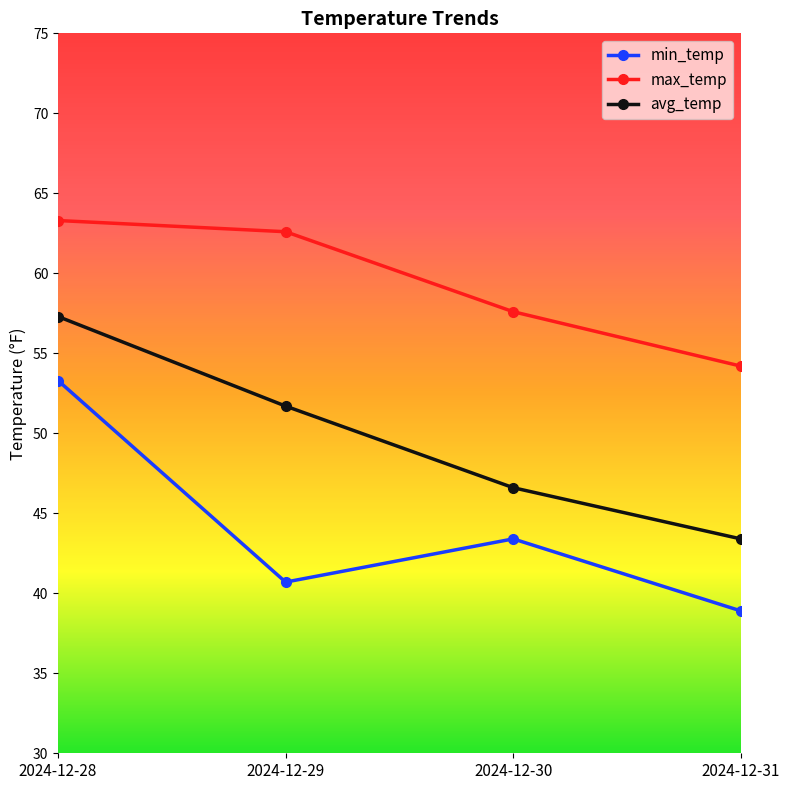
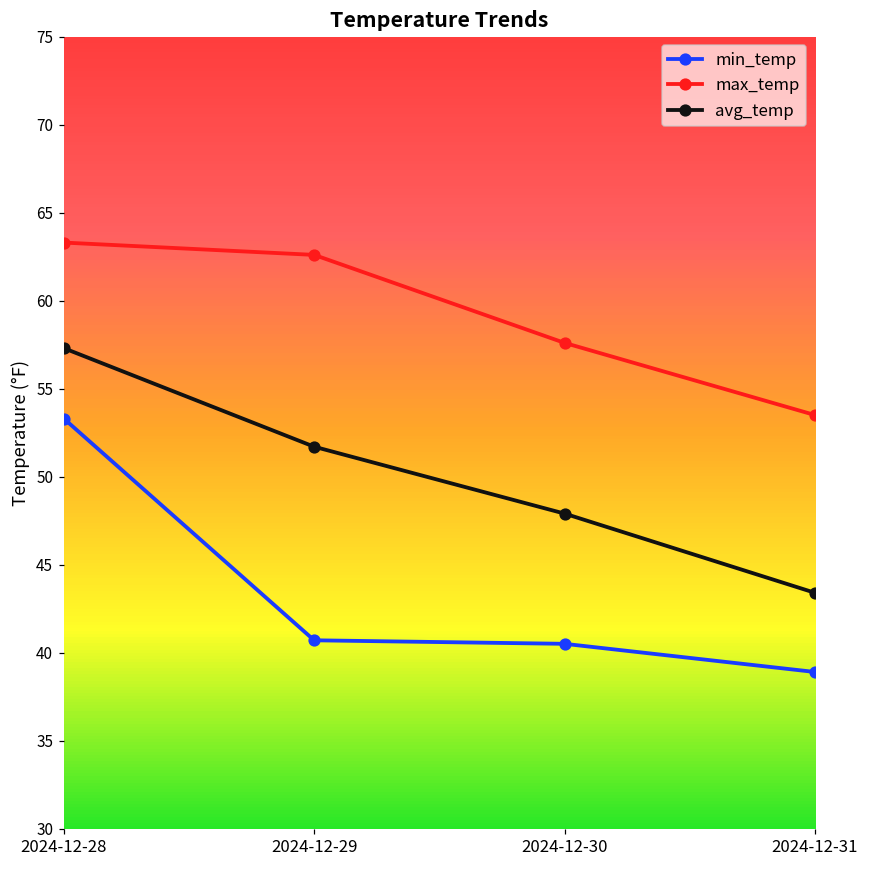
min_temp, 2024-12-30: 43.4 -> 40.5
avg_temp, 2024-12-30: 46.6 -> 47.9
max_temp, 2024-12-31: 54.2 -> 53.5
